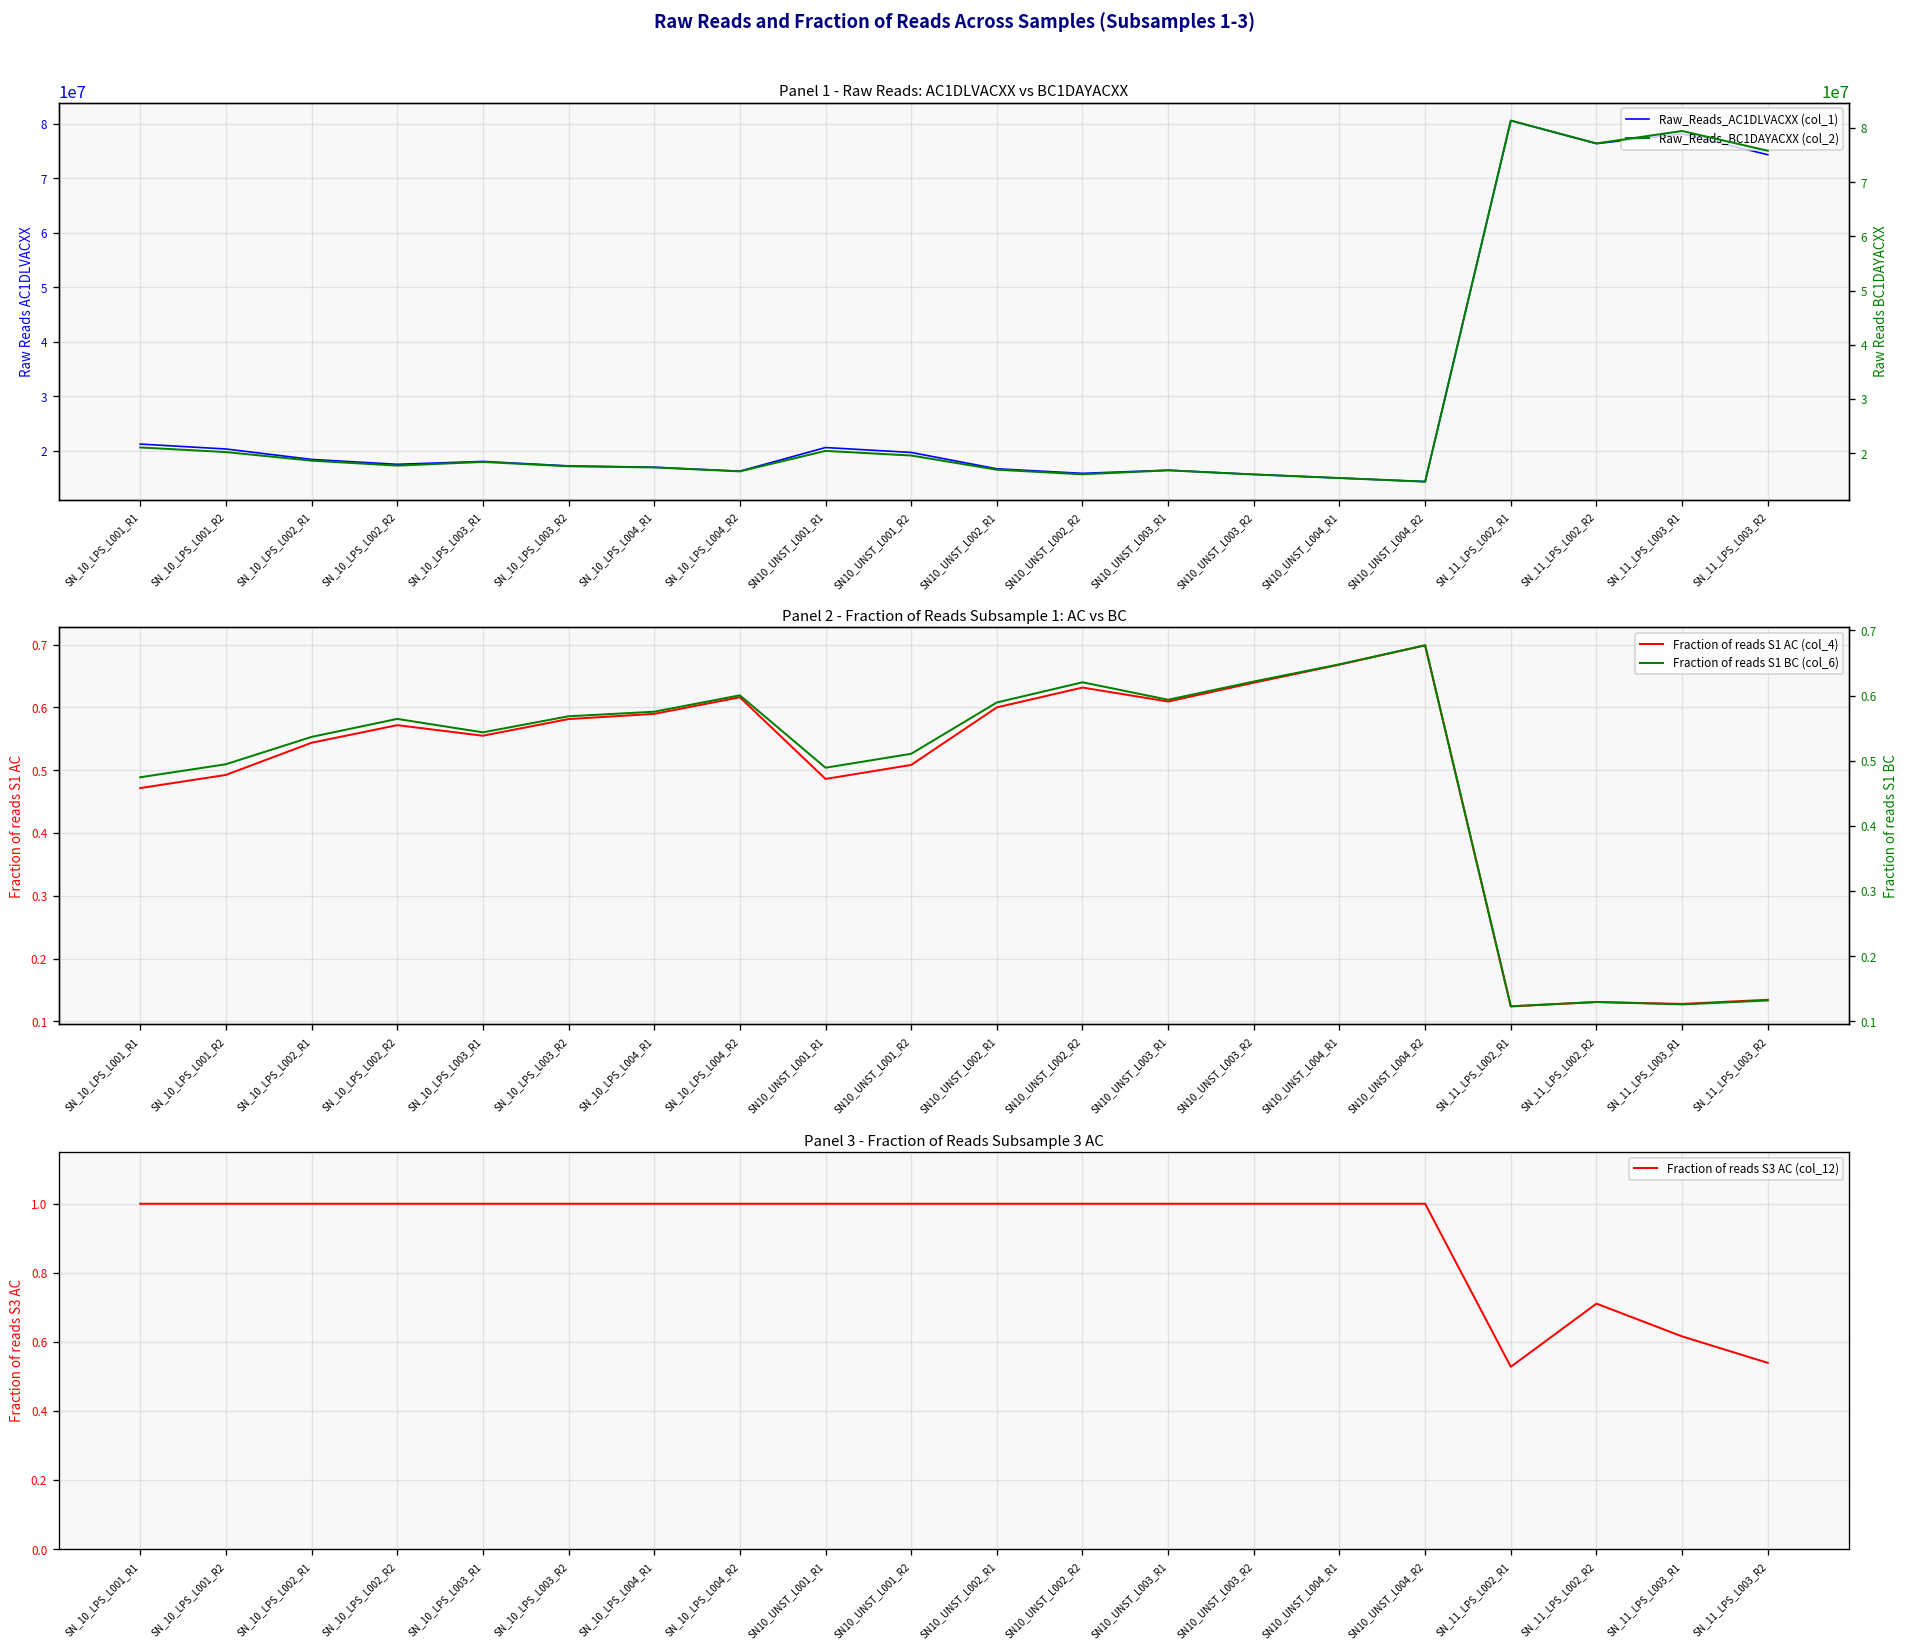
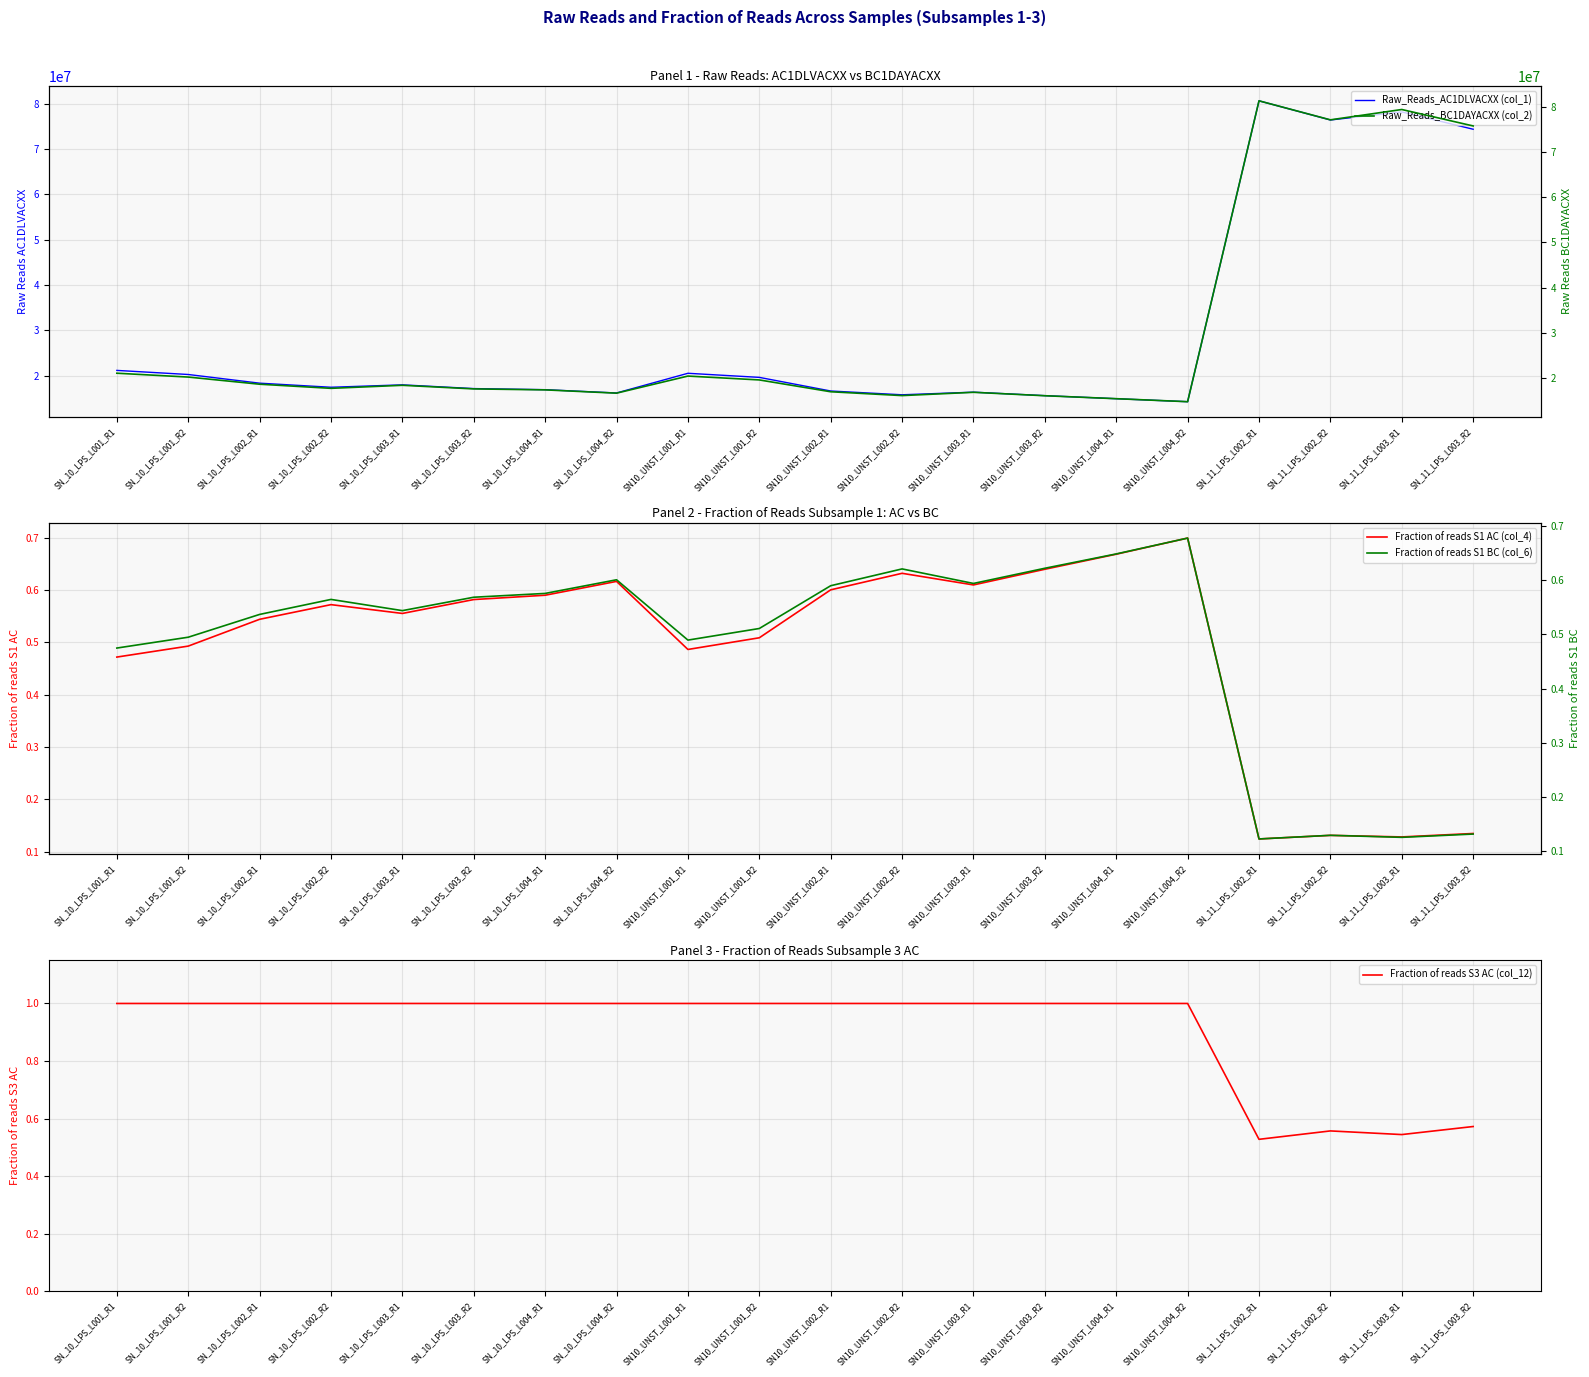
Panel 3 - Fraction of Reads Subsample 3 AC, SN_11_LPS_L002_R2: 0.71 -> 0.56
Panel 3 - Fraction of Reads Subsample 3 AC, SN_11_LPS_L003_R1: 0.62 -> 0.54
Panel 3 - Fraction of Reads Subsample 3 AC, SN_11_LPS_L003_R2: 0.54 -> 0.57
